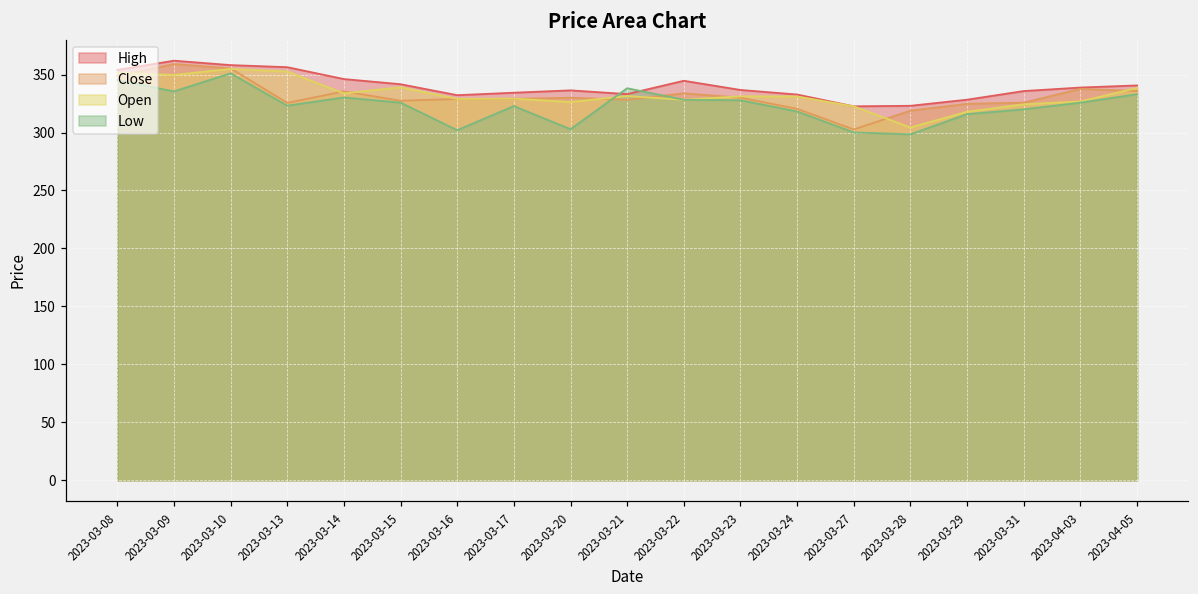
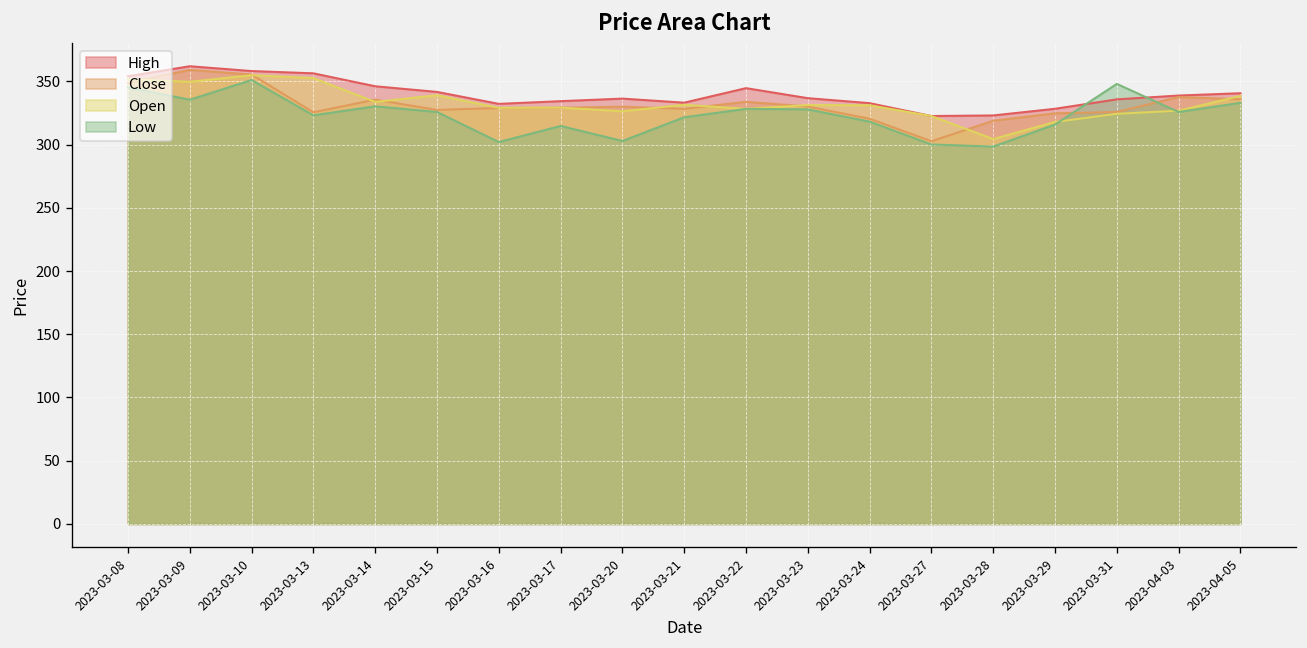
Low, 2023-03-17: 323 -> 315
Low, 2023-03-21: 338 -> 322
Low, 2023-03-31: 320 -> 348
